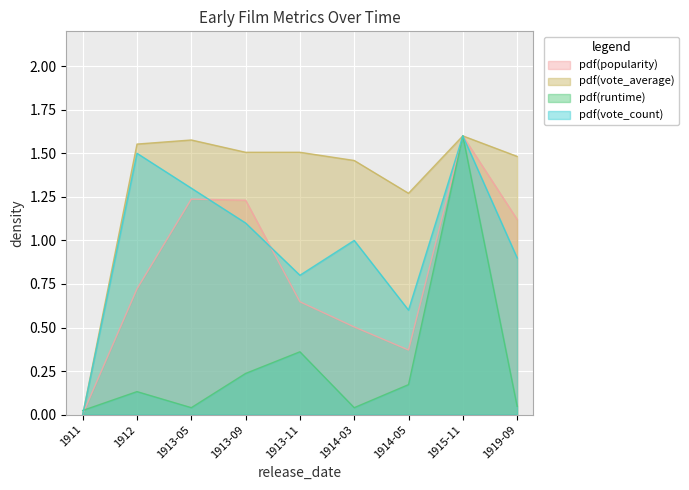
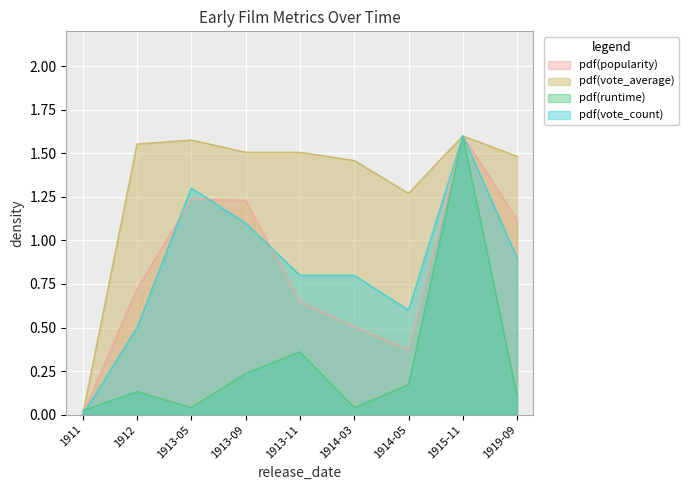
pdf(vote_count), 1912: 1.50 -> 0.50
pdf(vote_count), 1914-03: 1.00 -> 0.80
pdf(runtime), 1919-09: 0.05 -> 0.10
